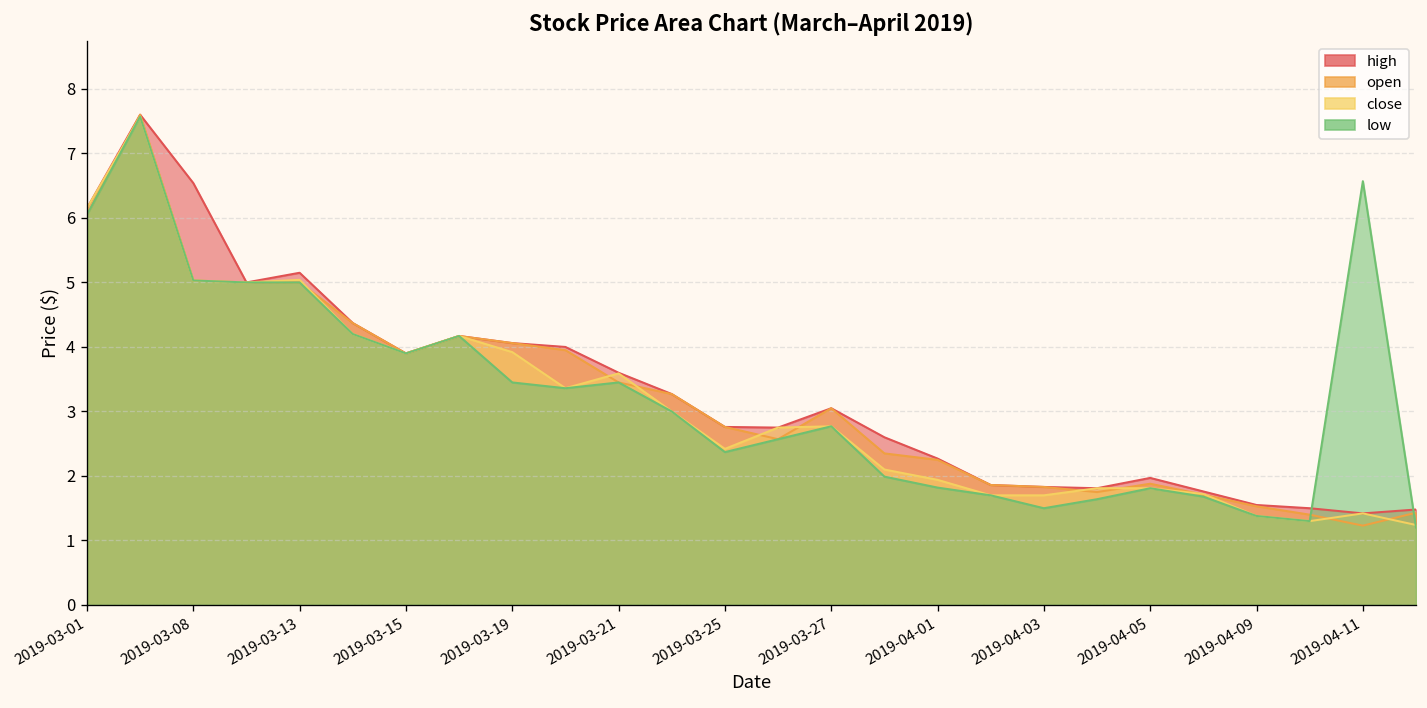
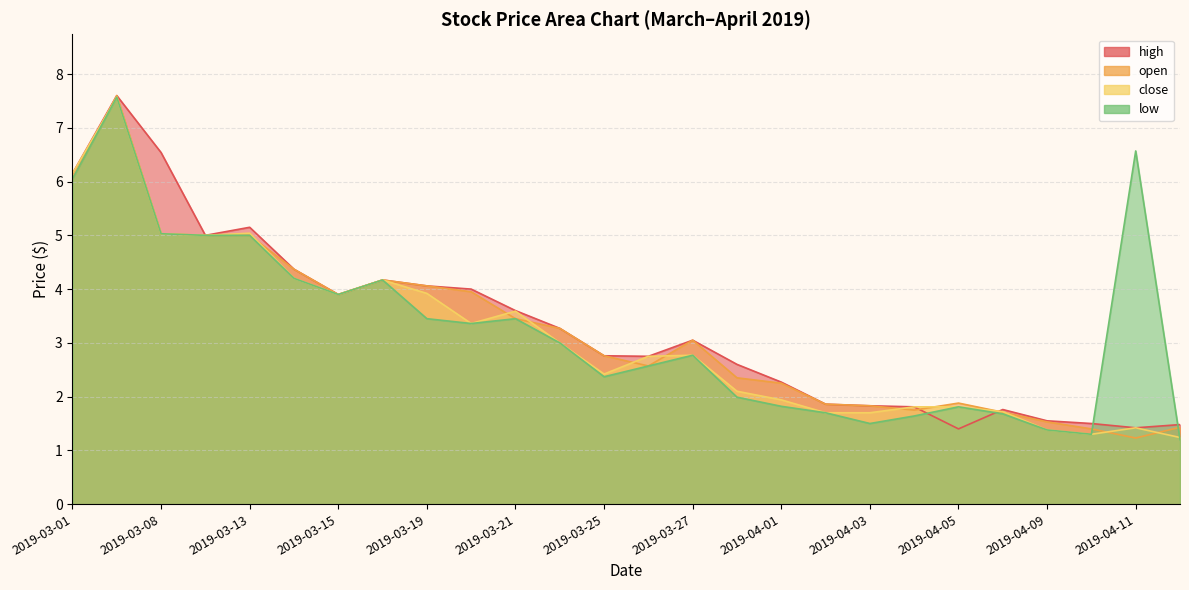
high, 2019-04-05: 2.0 -> 1.4
